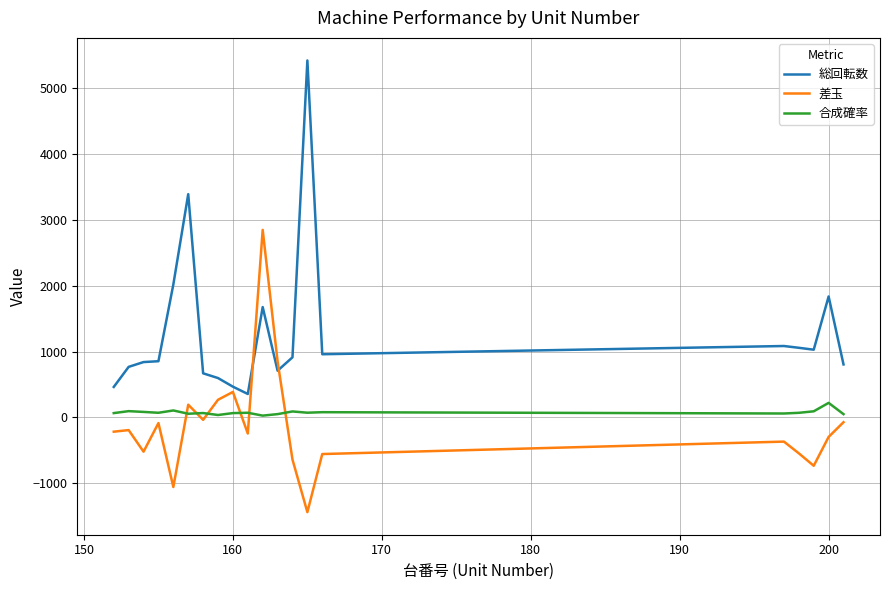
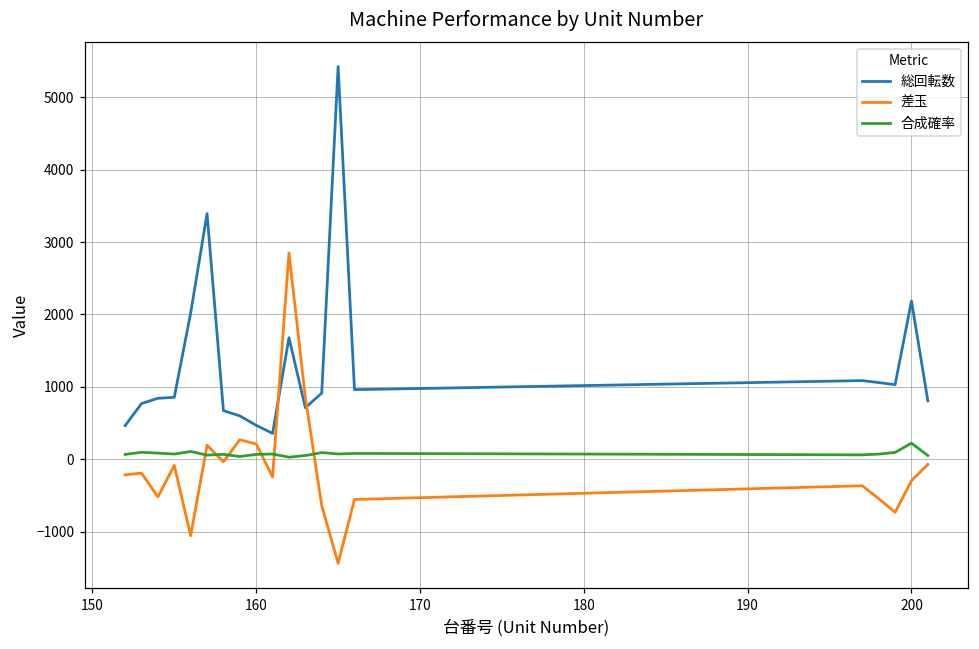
差玉, 160: 400 -> 200
総回転数, 200: 1800 -> 2200
